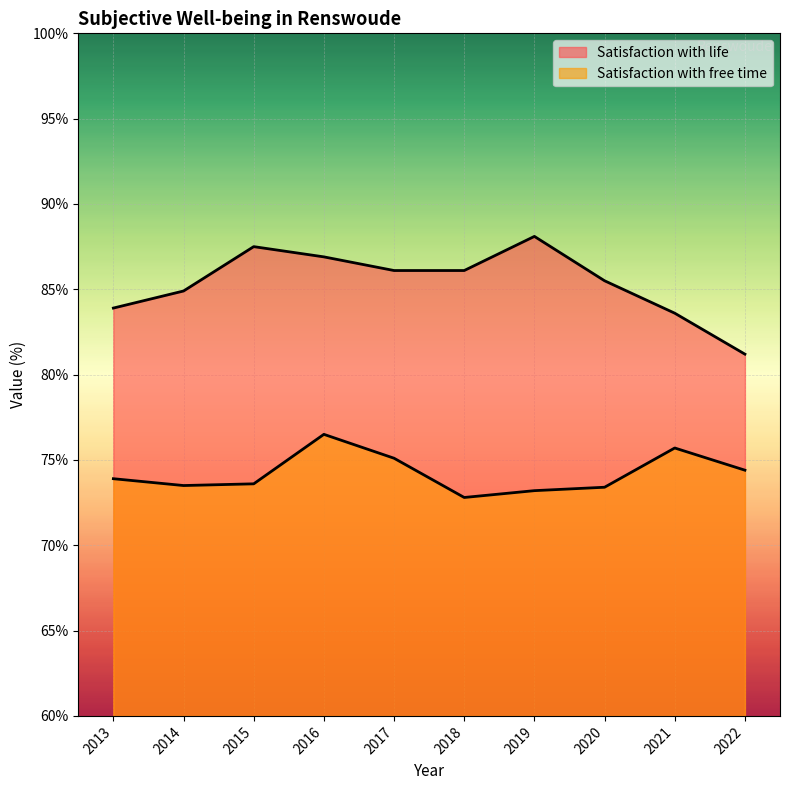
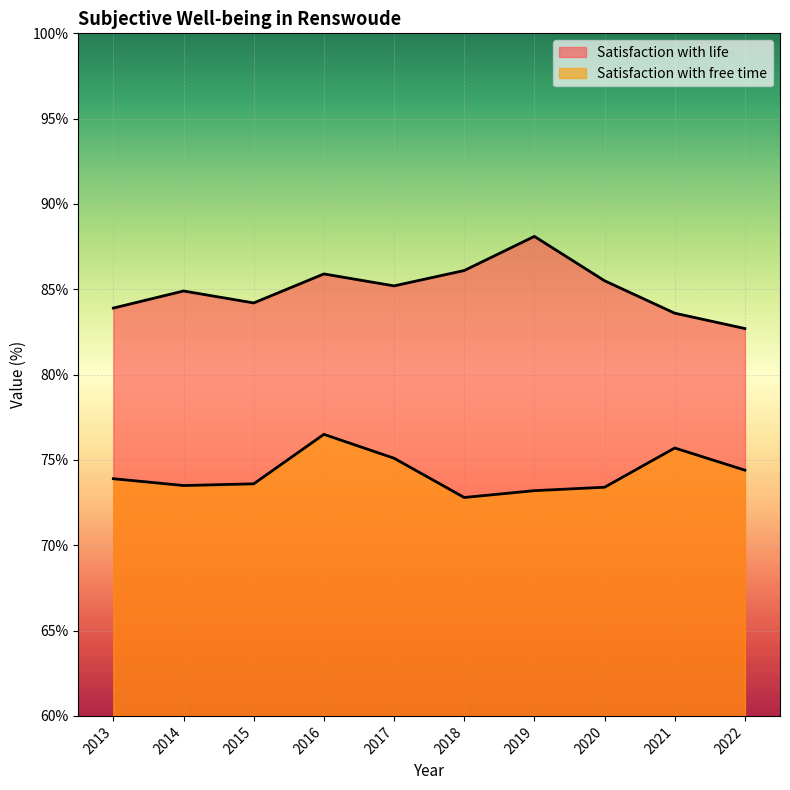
Satisfaction with life, 2015: 87.5% -> 84.2%
Satisfaction with life, 2016: 86.9% -> 85.9%
Satisfaction with life, 2017: 86.1% -> 85.2%
Satisfaction with life, 2022: 81.2% -> 82.7%
